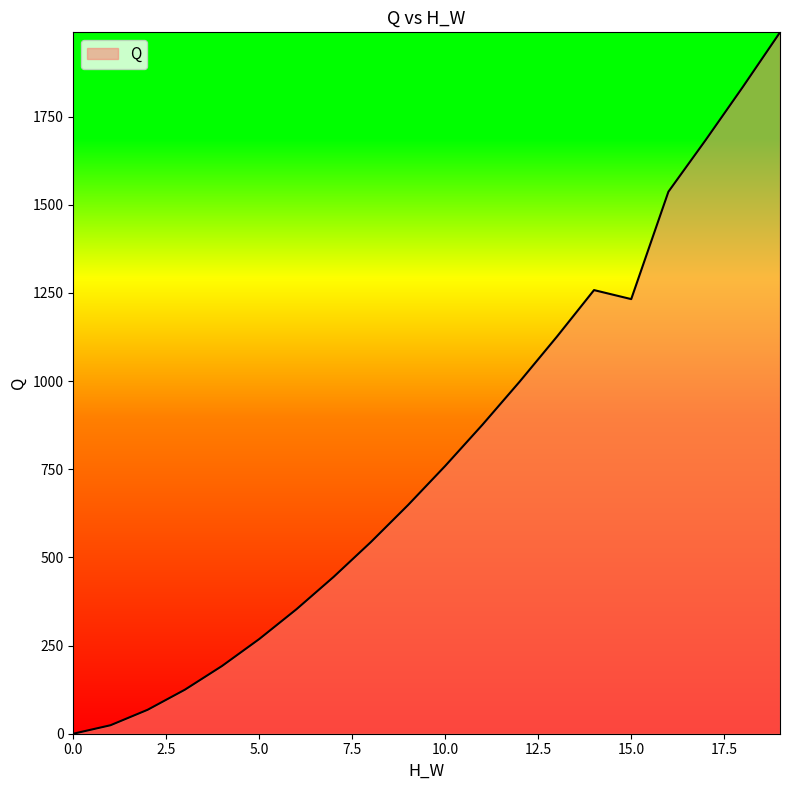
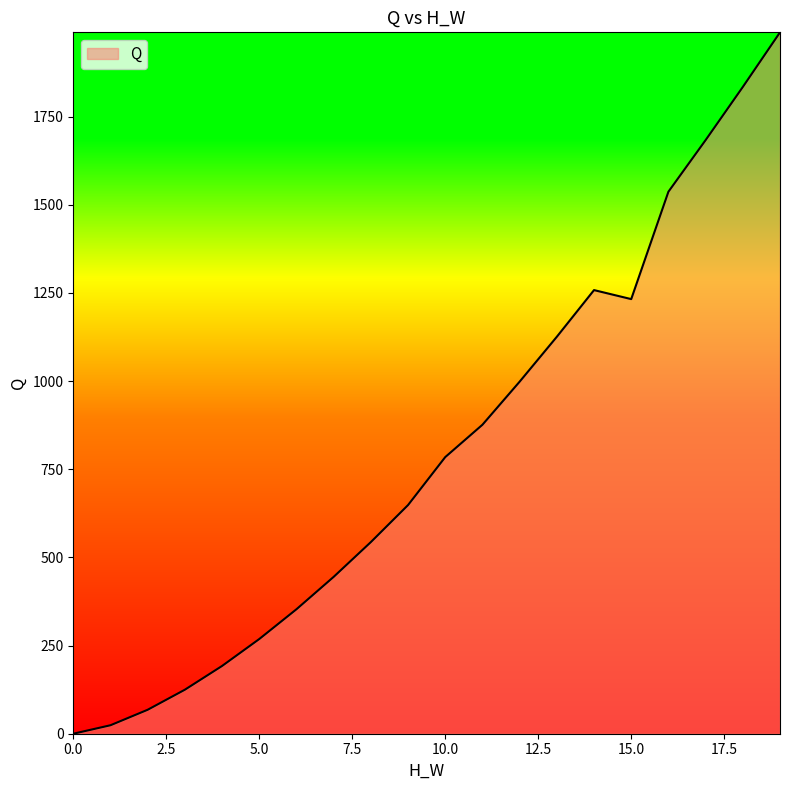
10.0: 760 -> 780
